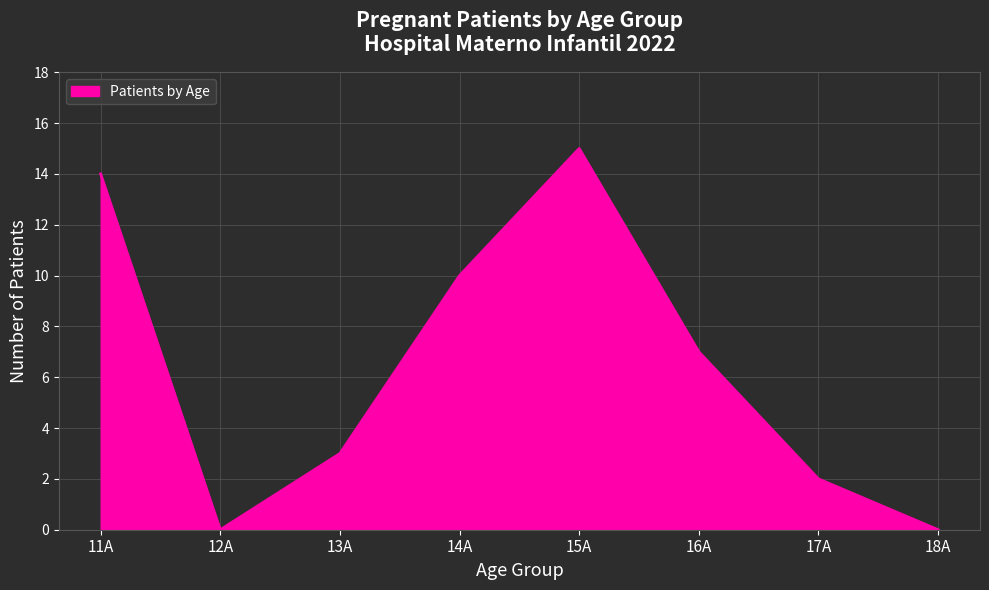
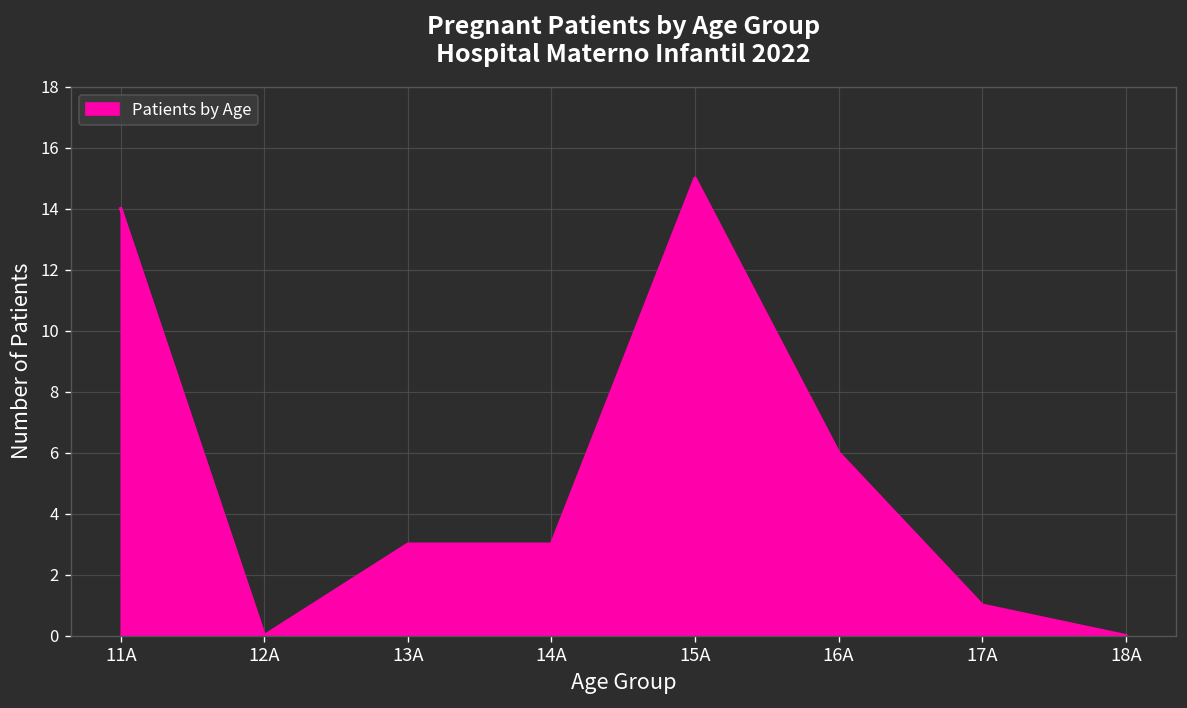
14A: 10 -> 3
16A: 7 -> 6
17A: 2 -> 1
